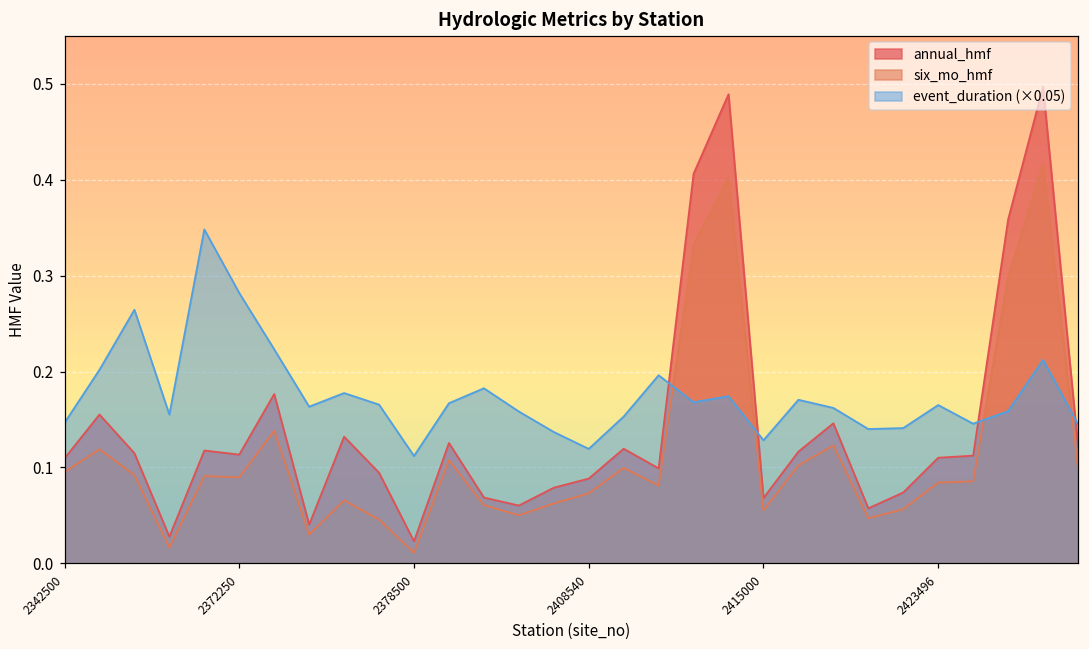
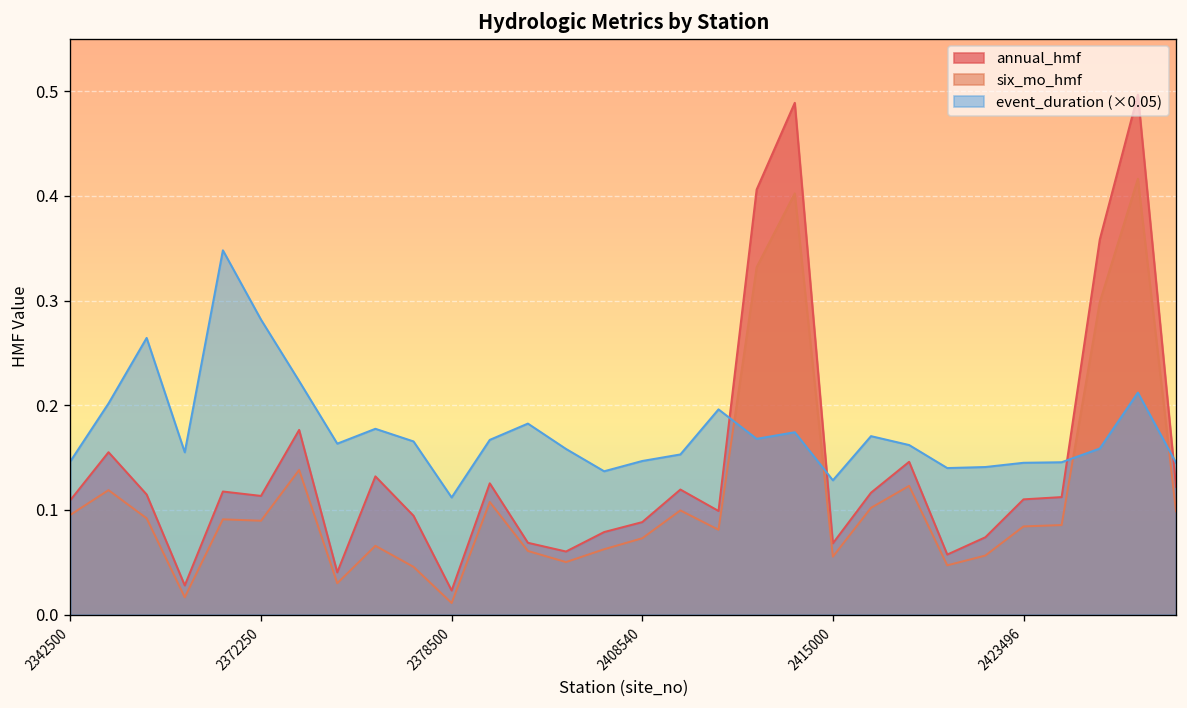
event_duration (×0.05), 2408540: 0.12 -> 0.15
event_duration (×0.05), 2423496: 0.17 -> 0.15
